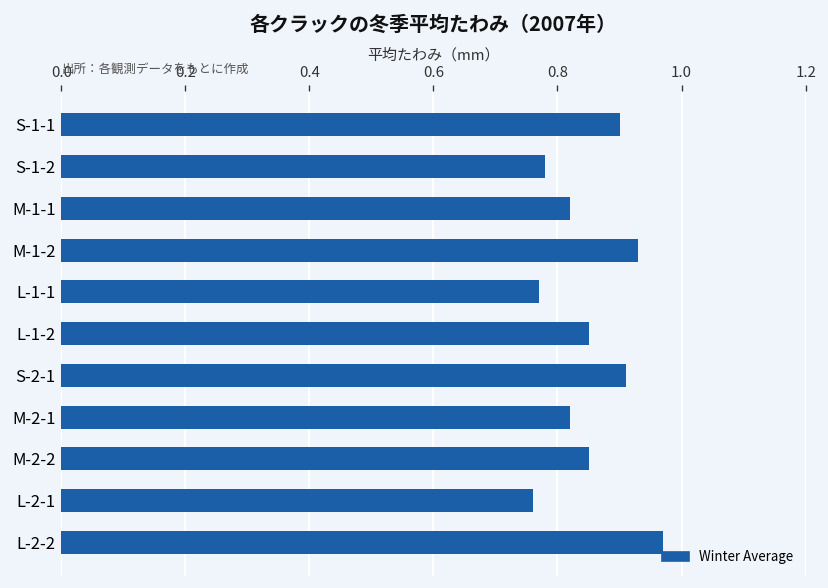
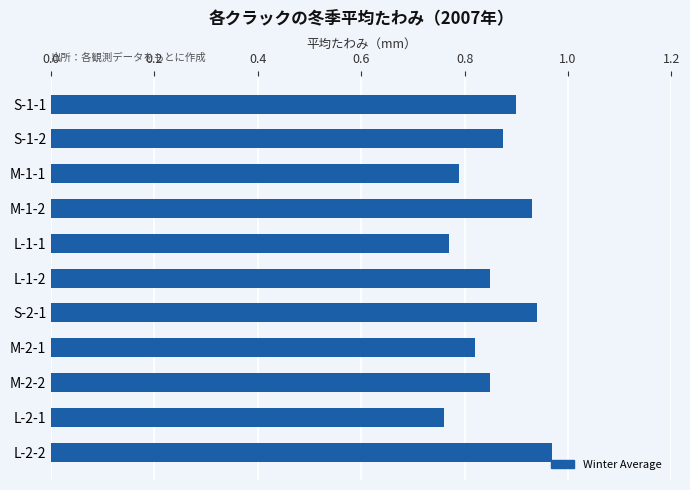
S-1-2: 0.78 -> 0.88
M-1-1: 0.82 -> 0.79
S-2-1: 0.91 -> 0.94
